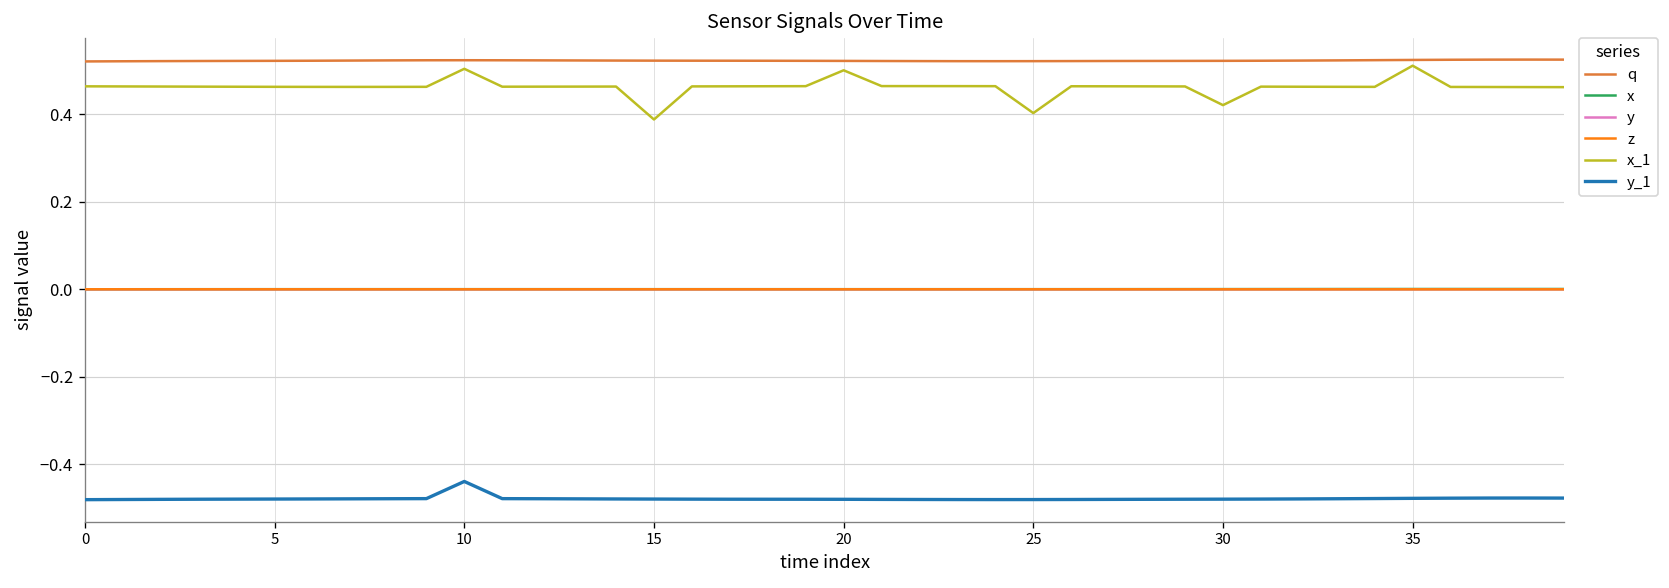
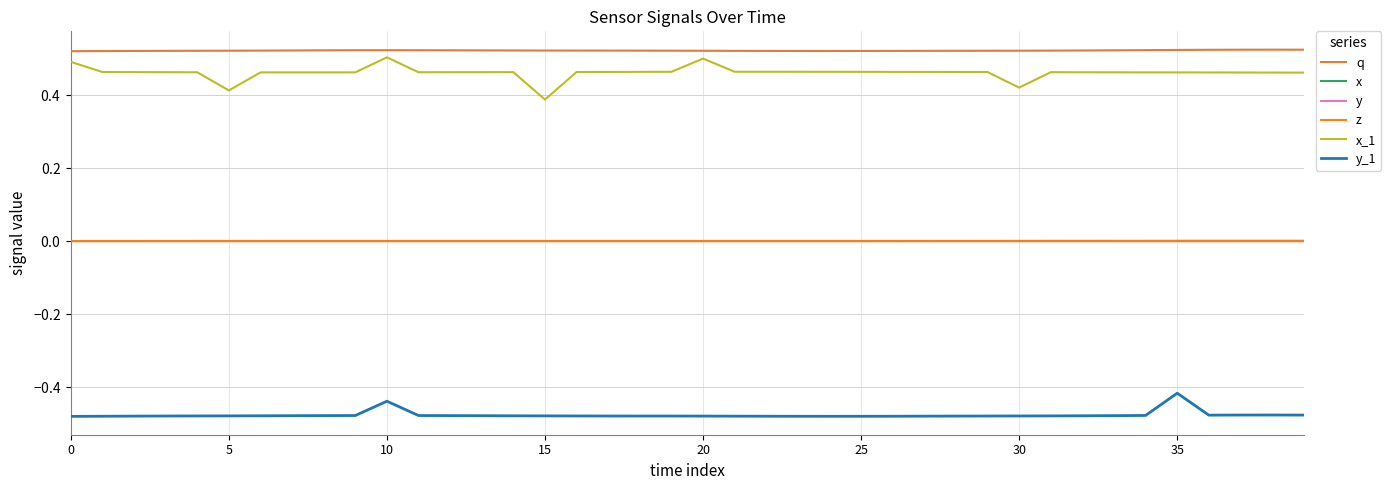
x_1, 0: 0.46 -> 0.49
x_1, 5: 0.46 -> 0.41
x_1, 25: 0.40 -> 0.46
x_1, 35: 0.51 -> 0.46
y_1, 35: -0.48 -> -0.42
